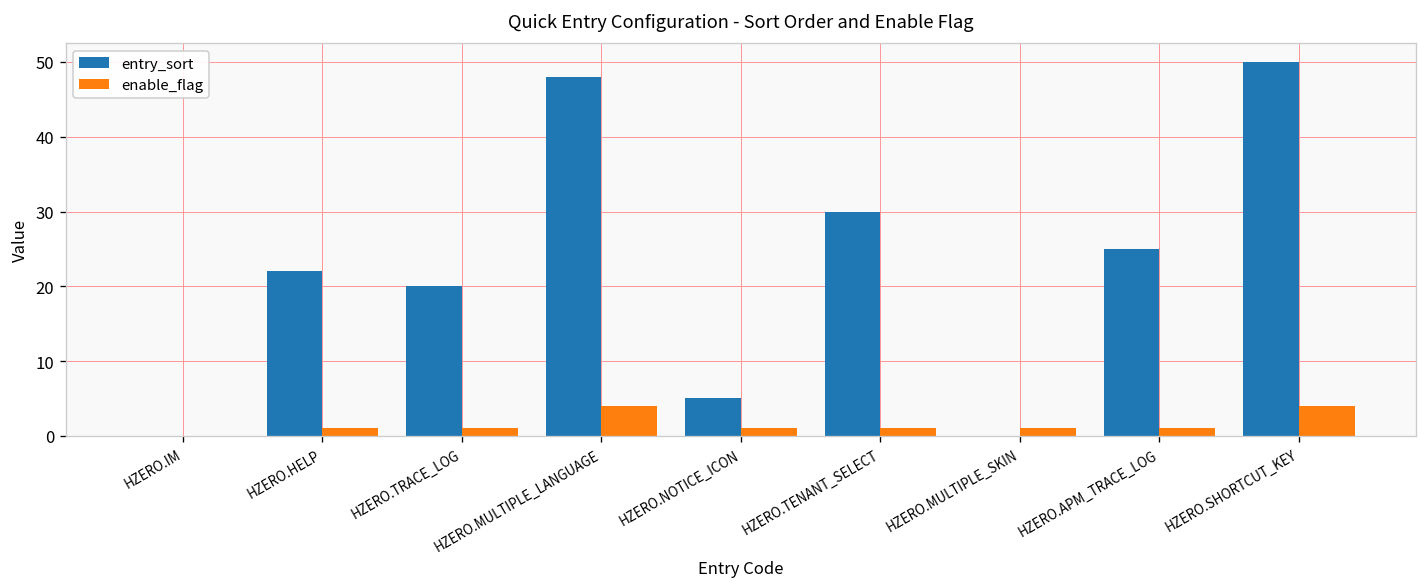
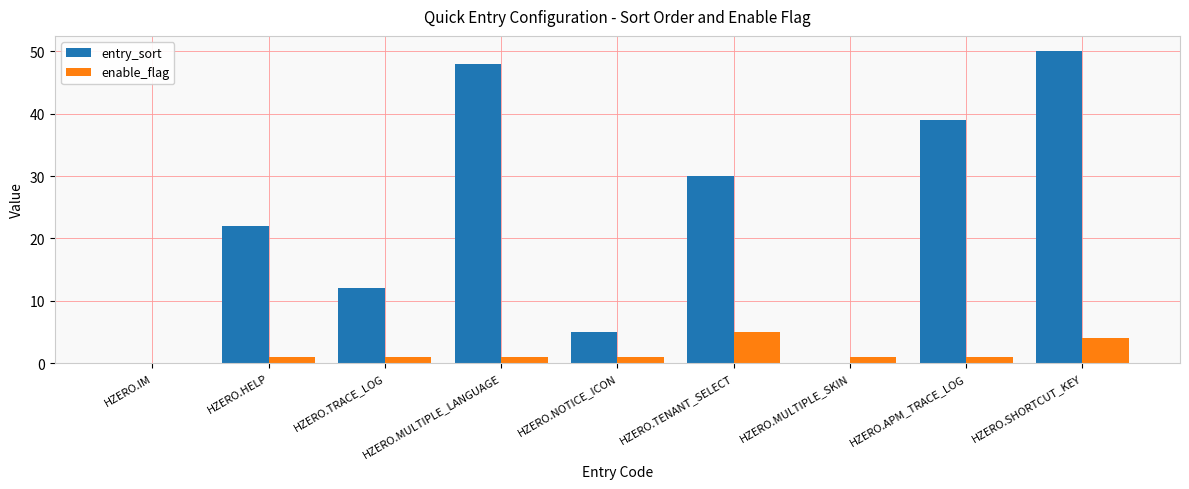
entry_sort, HZERO.TRACE_LOG: 20 -> 12
enable_flag, HZERO.MULTIPLE_LANGUAGE: 4 -> 1
enable_flag, HZERO.TENANT_SELECT: 1 -> 5
entry_sort, HZERO.APM_TRACE_LOG: 25 -> 39
